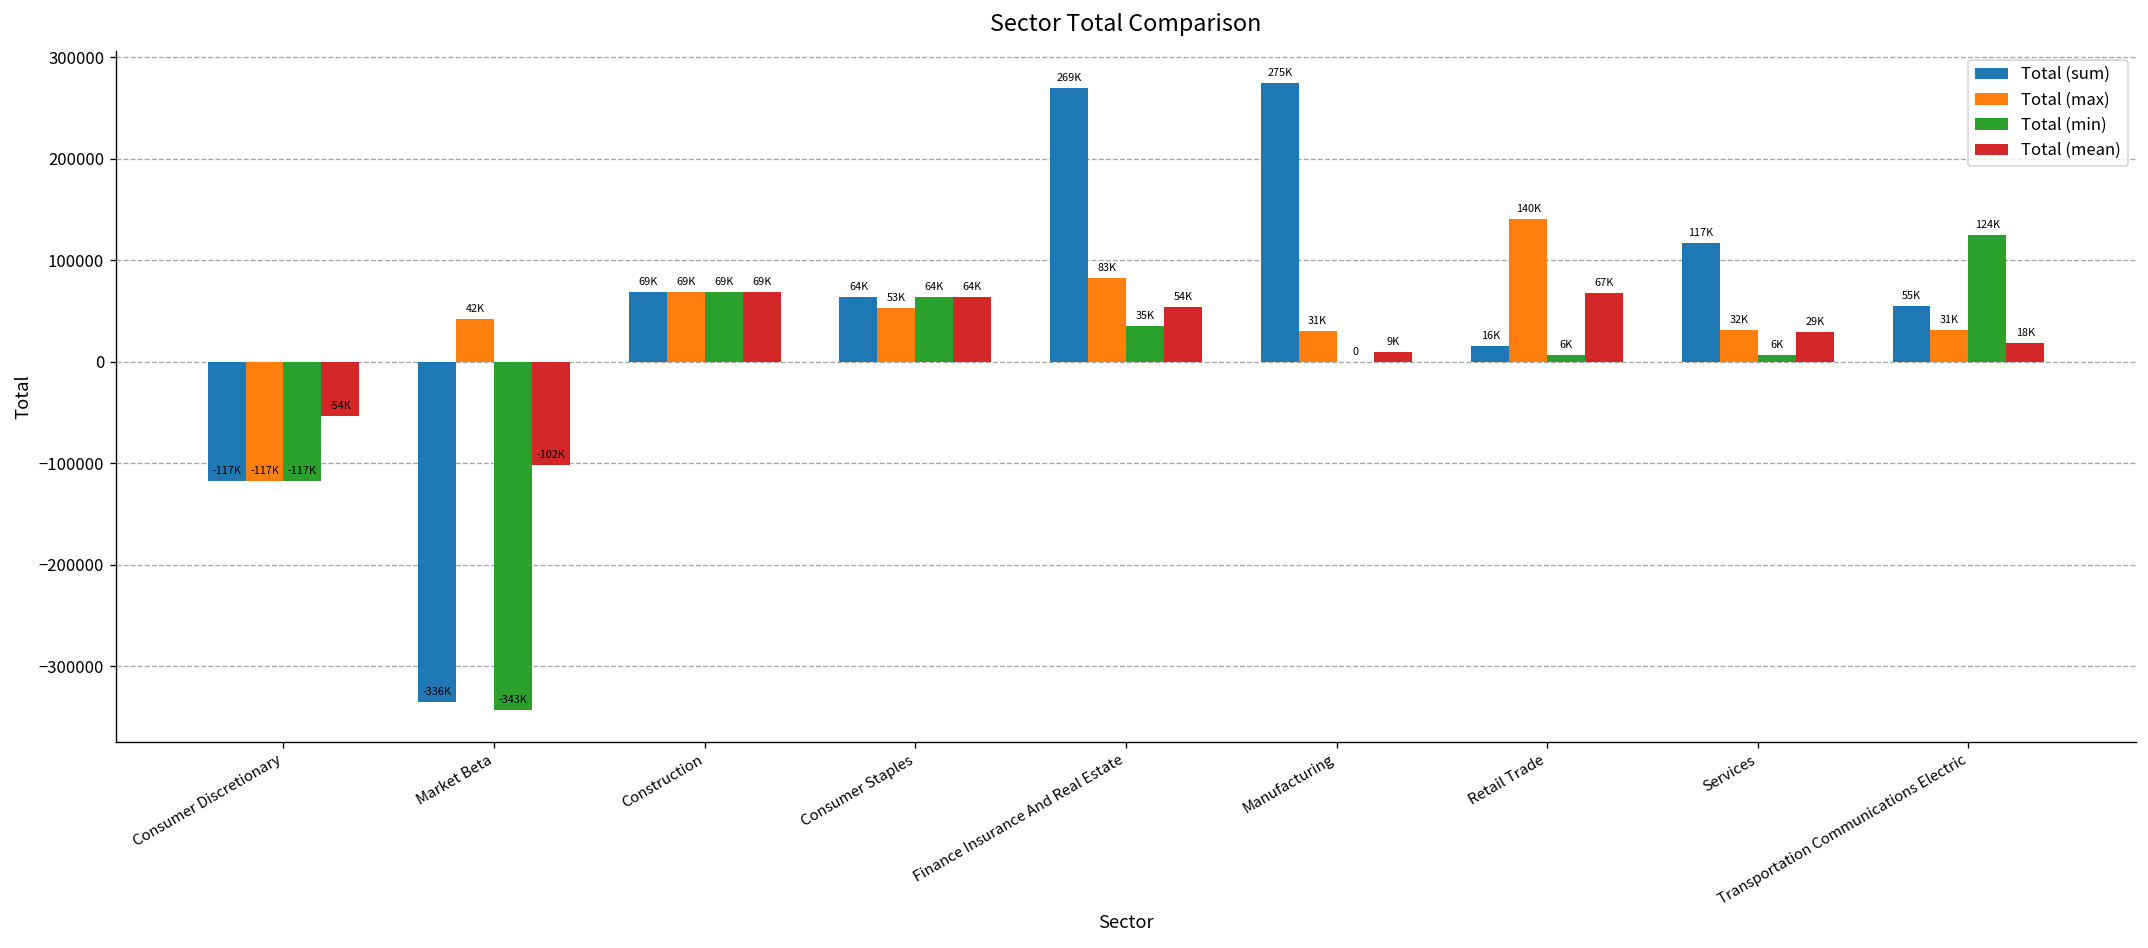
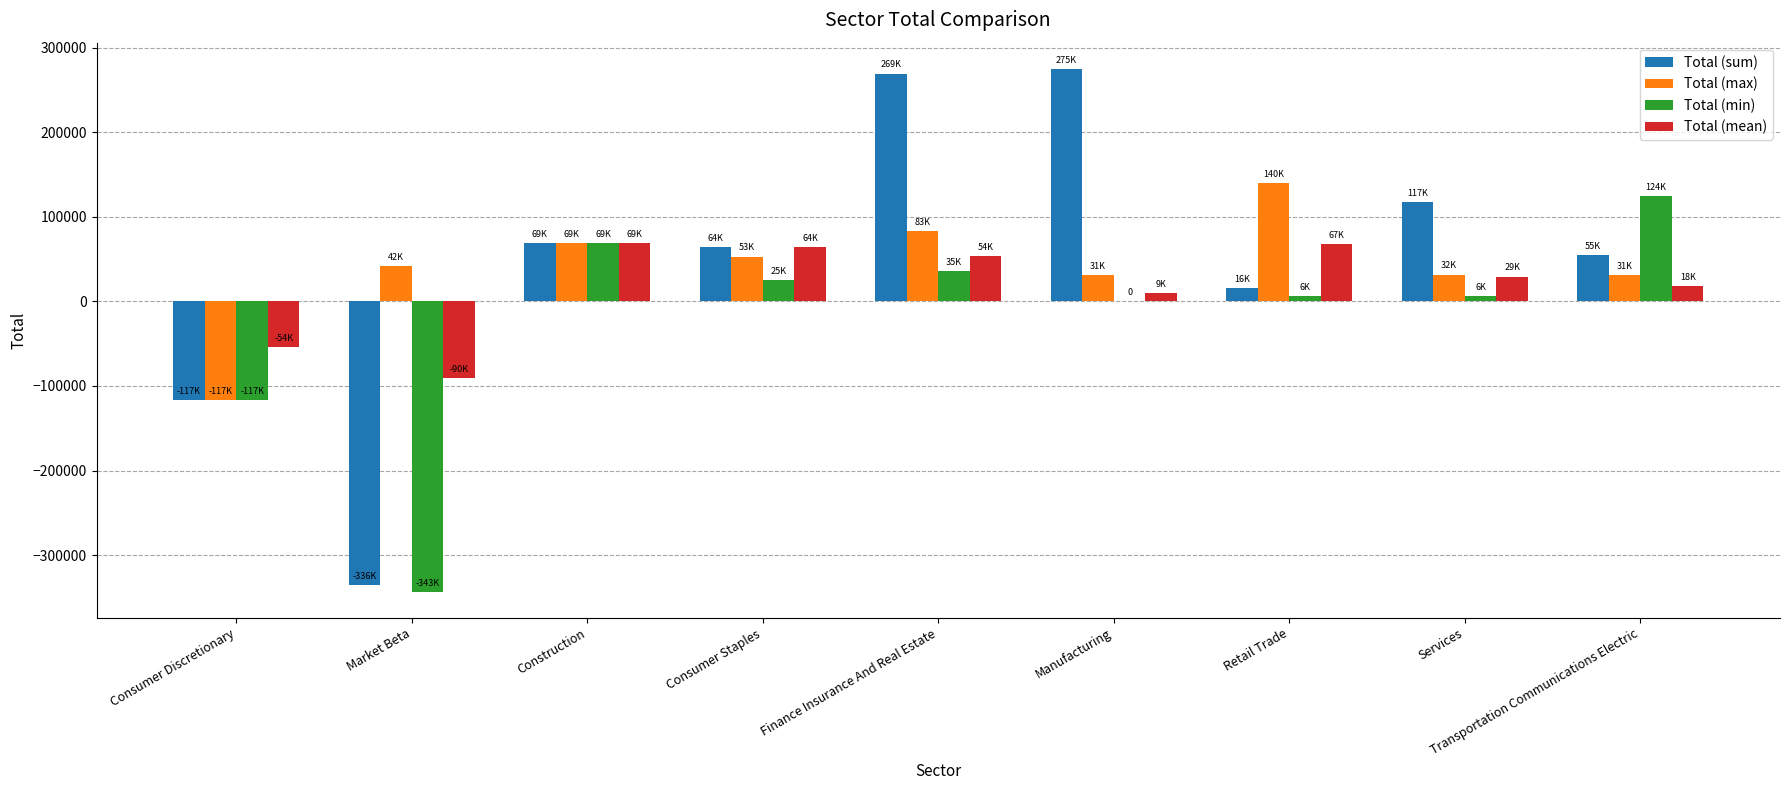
Total (mean), Market Beta: -102K -> -90K
Total (min), Consumer Staples: 64K -> 25K
